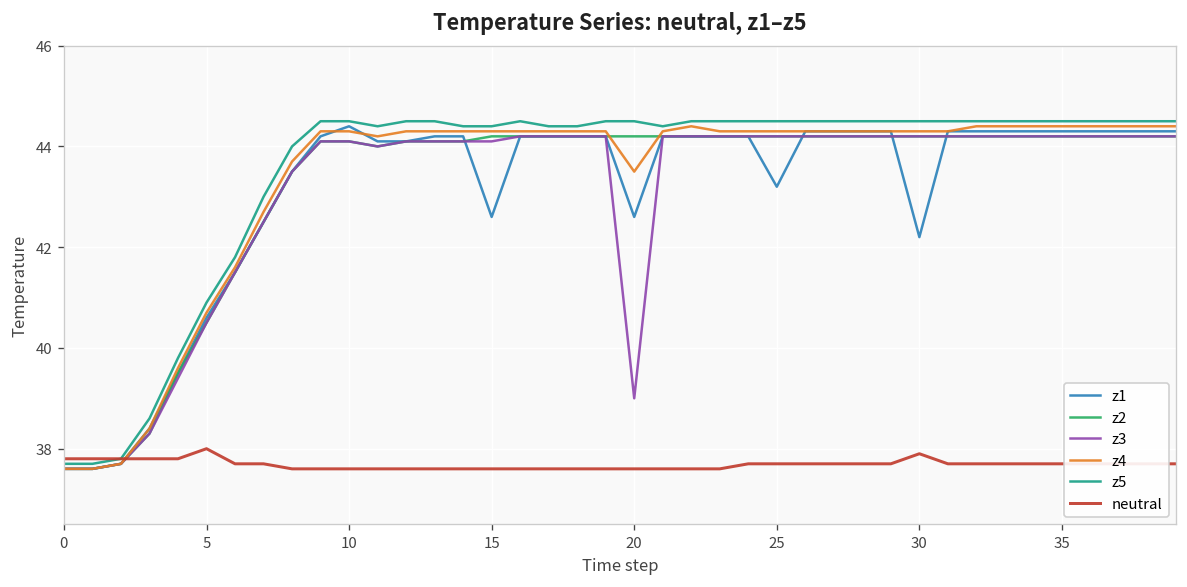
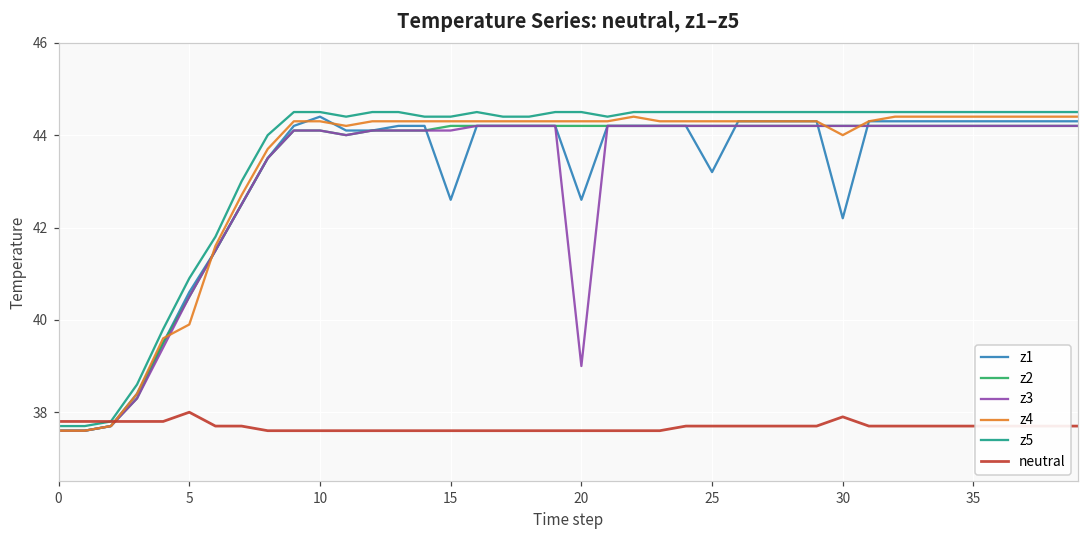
z4, 5: 40.7 -> 39.9
z4, 20: 43.5 -> 44.3
z4, 30: 44.3 -> 44.0
